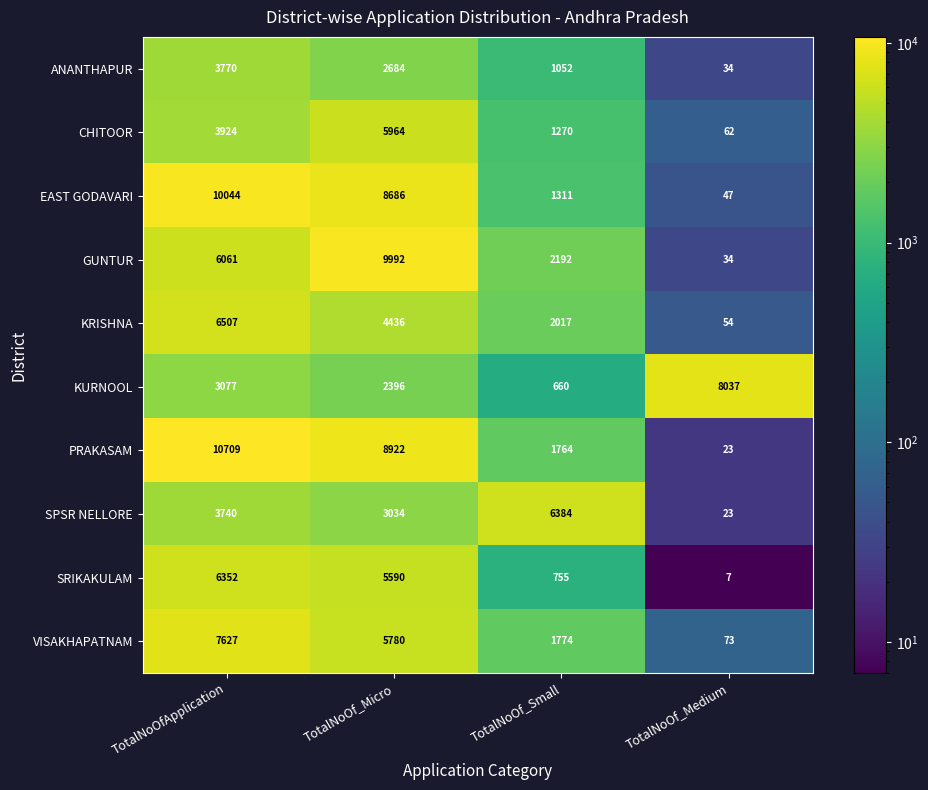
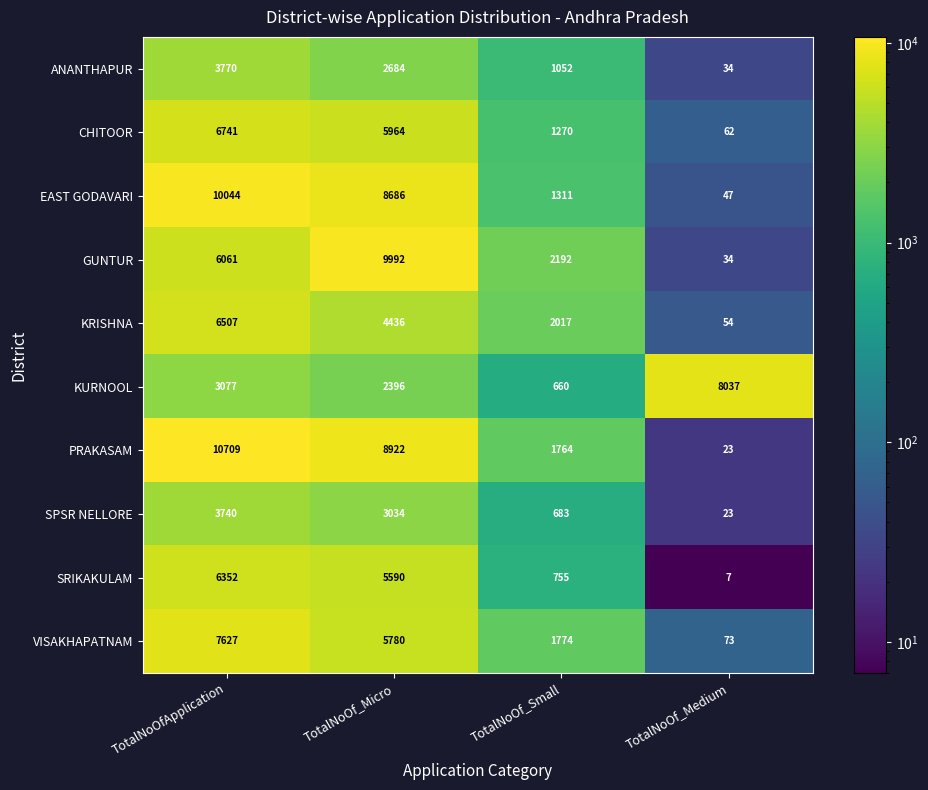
CHITOOR, TotalNoOfApplication: 3924 -> 6741
SPSR NELLORE, TotalNoOf_Small: 6384 -> 683
